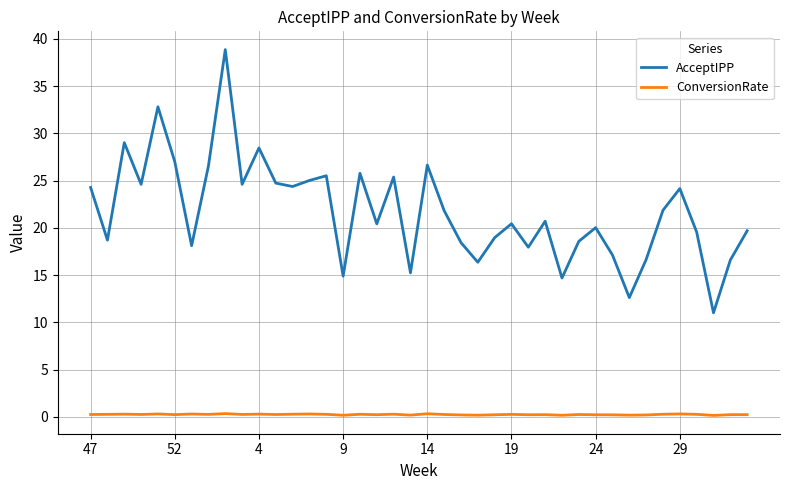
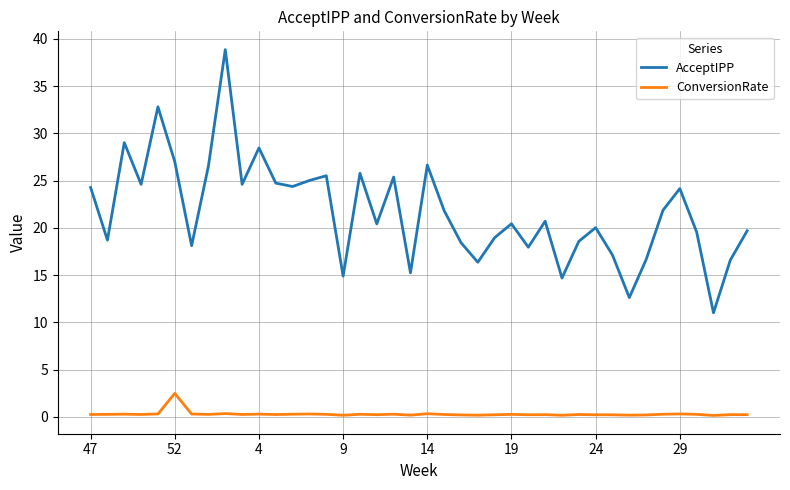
ConversionRate, 52: 0 -> 2
